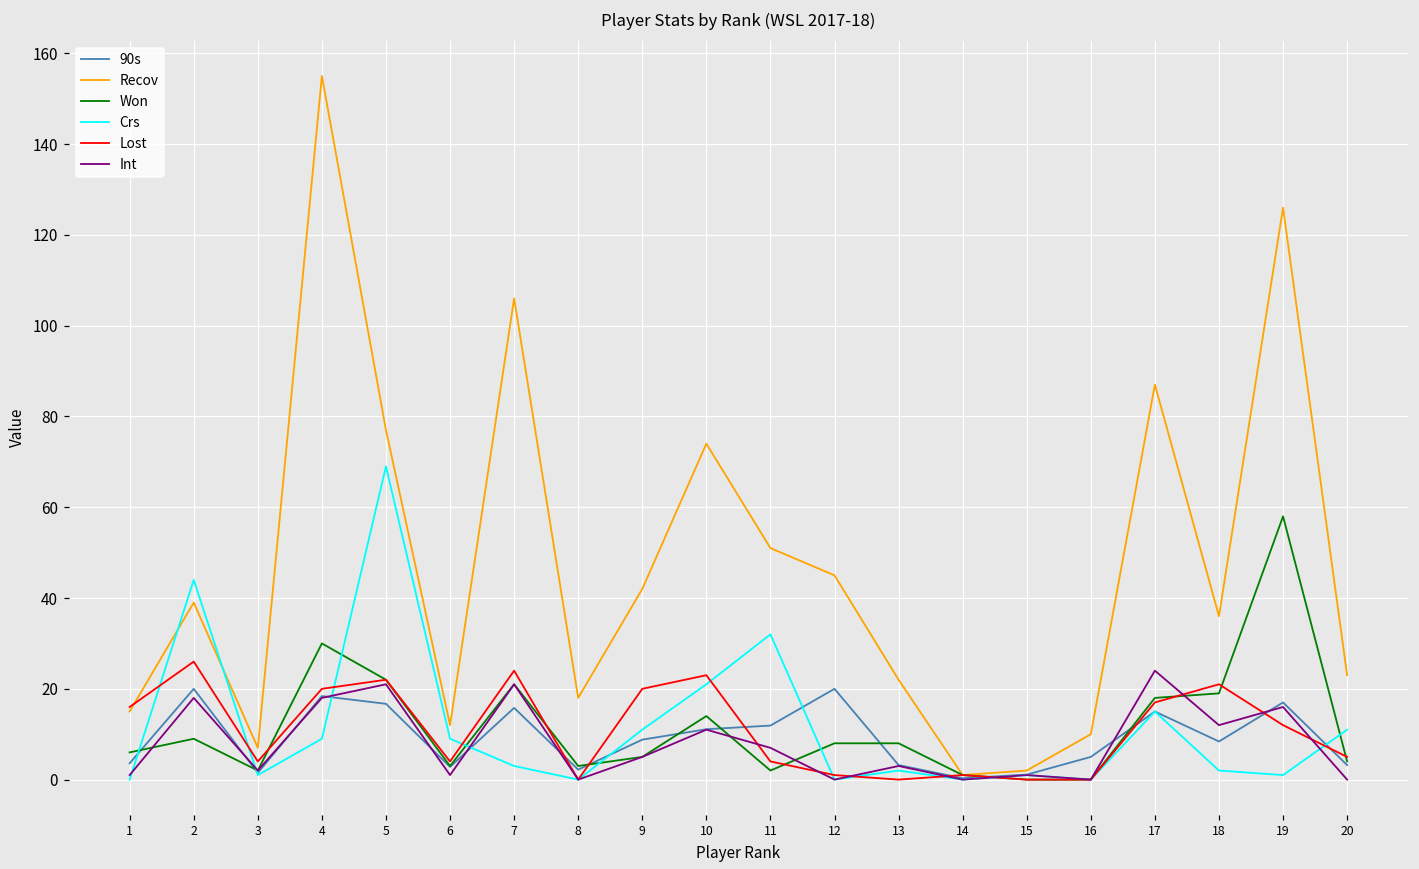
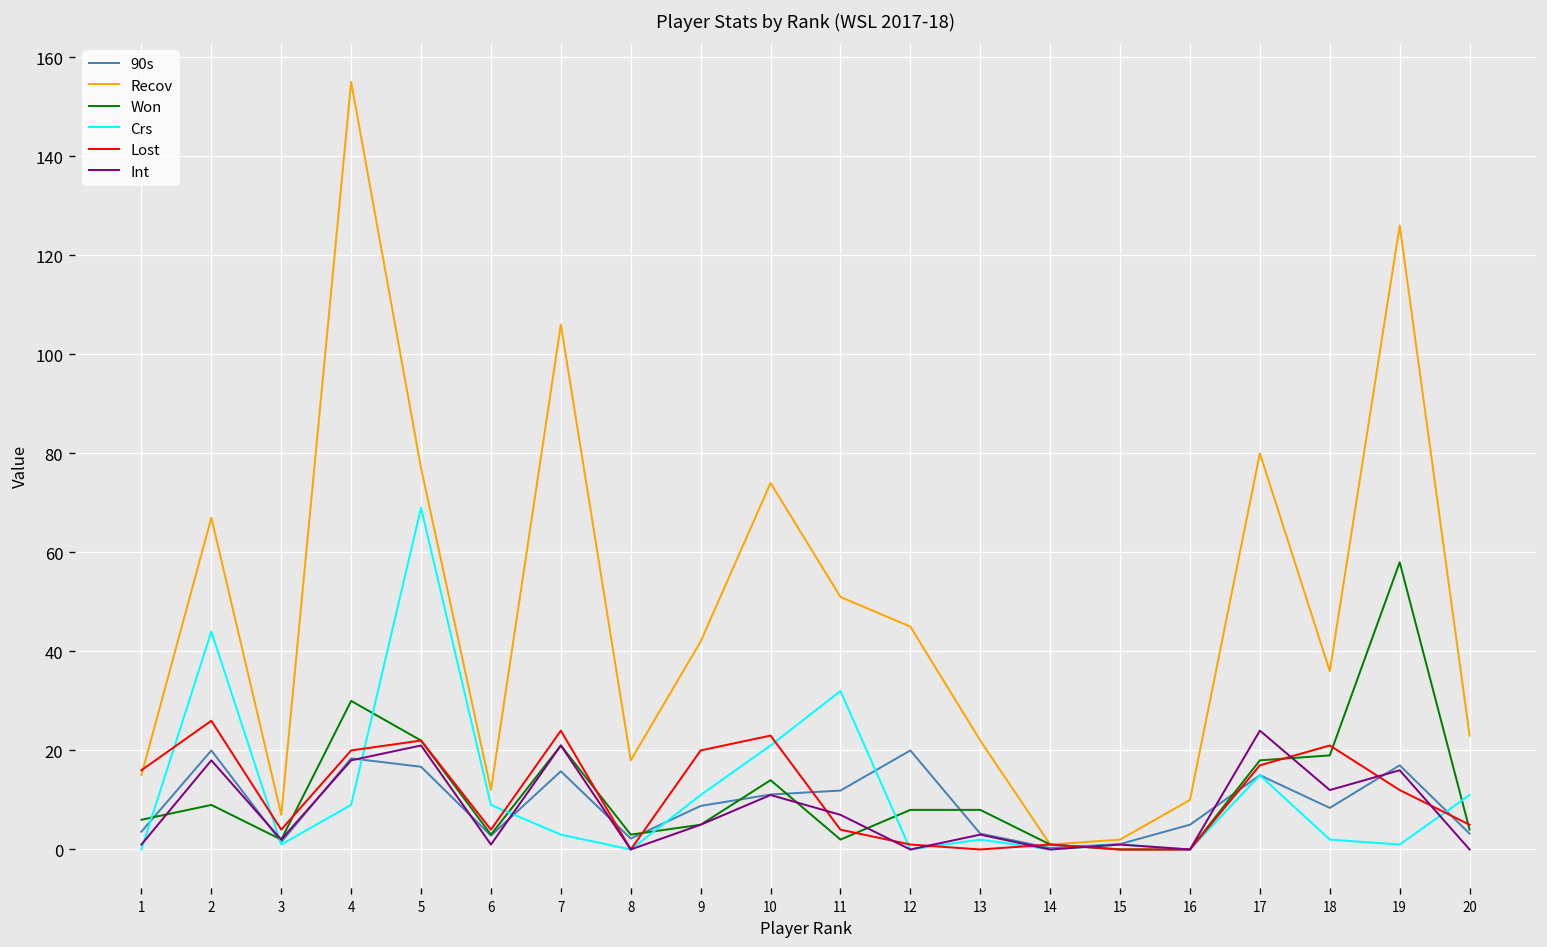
Recov, 2: 39 -> 67
Recov, 17: 87 -> 80
